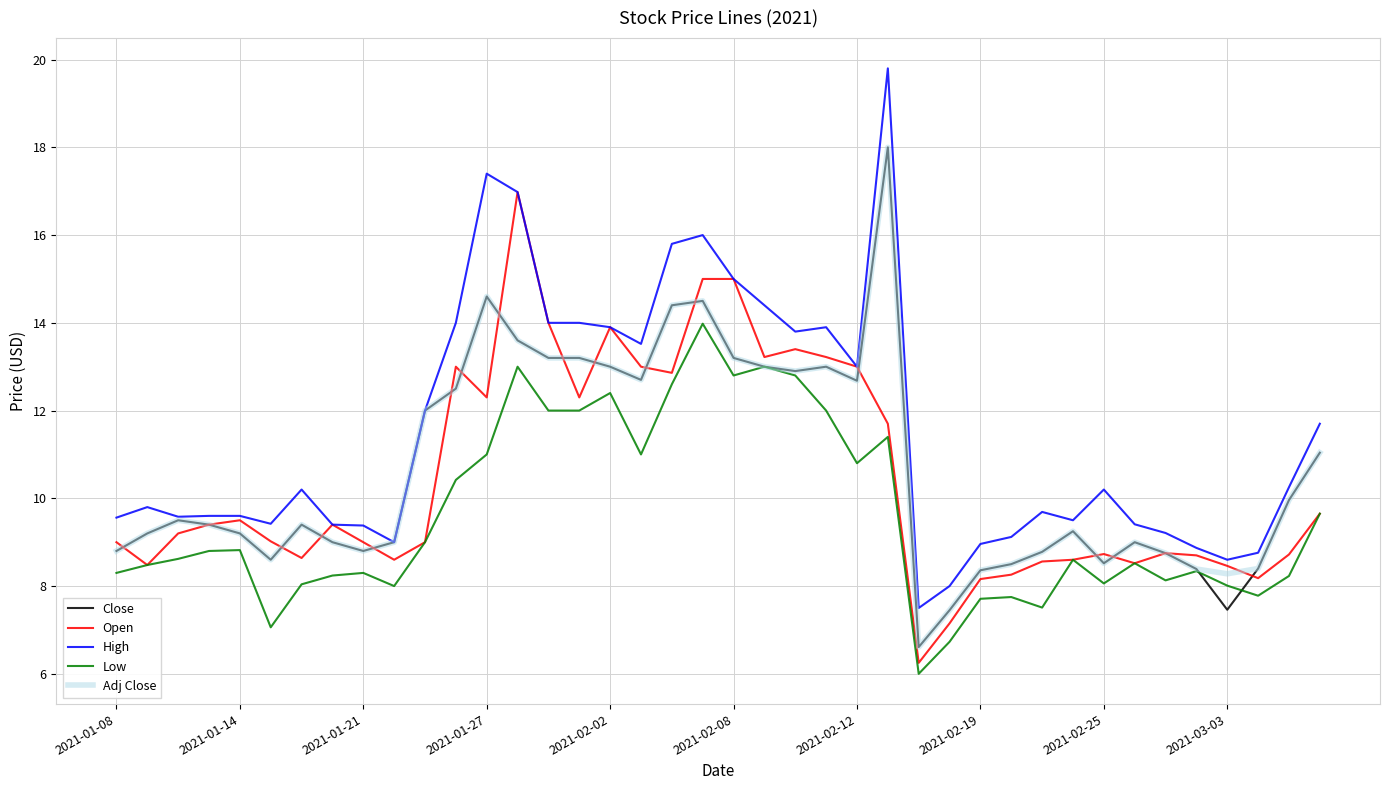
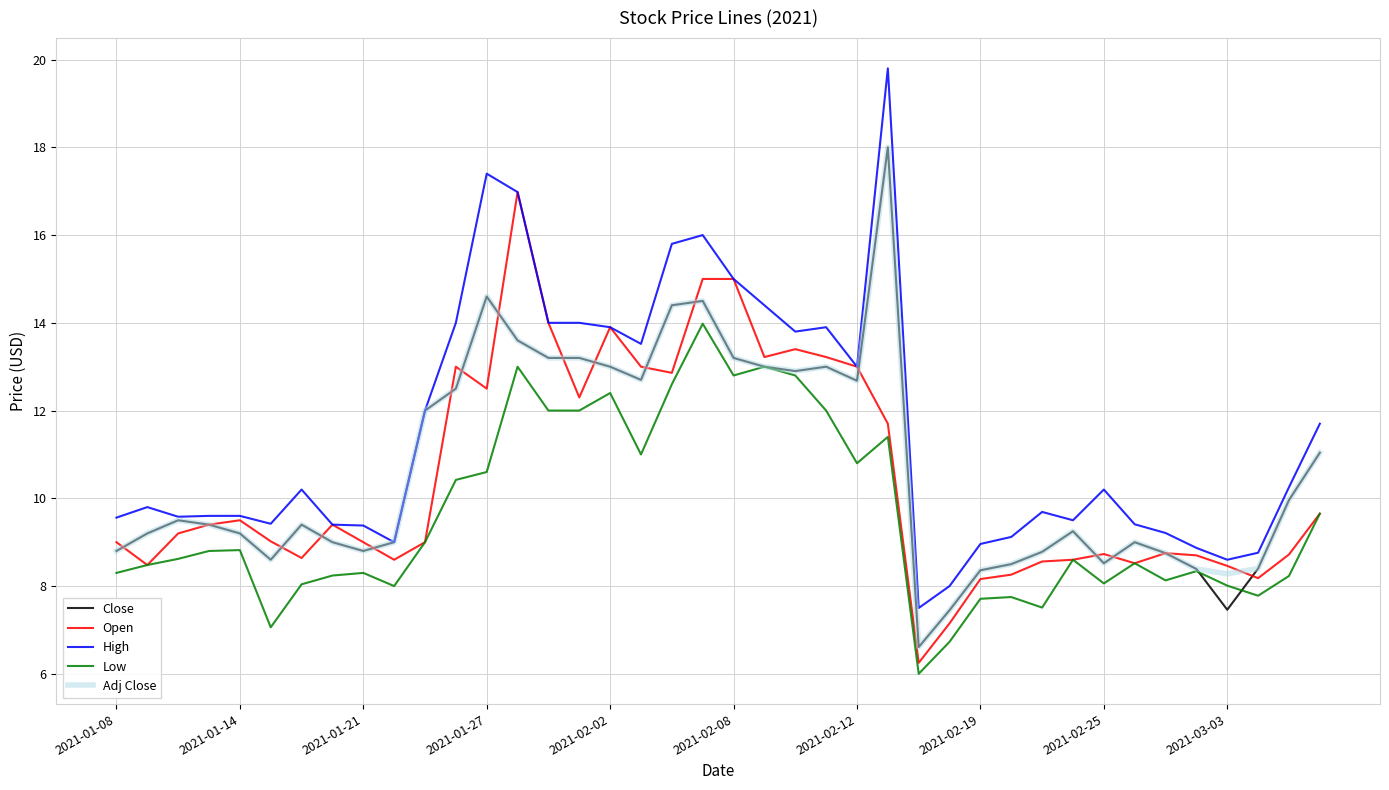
Open, 2021-01-27: 12.3 -> 12.5
Low, 2021-01-27: 11.0 -> 10.6
